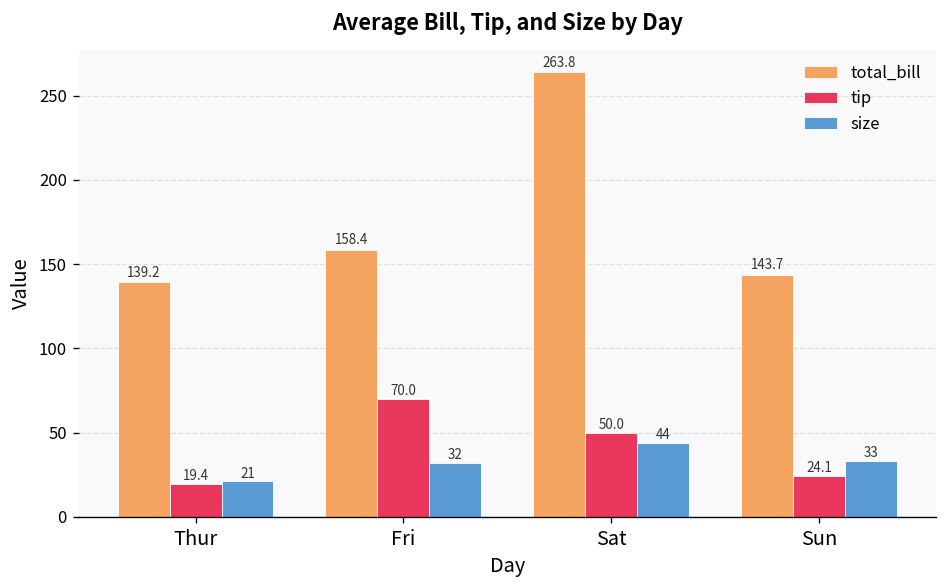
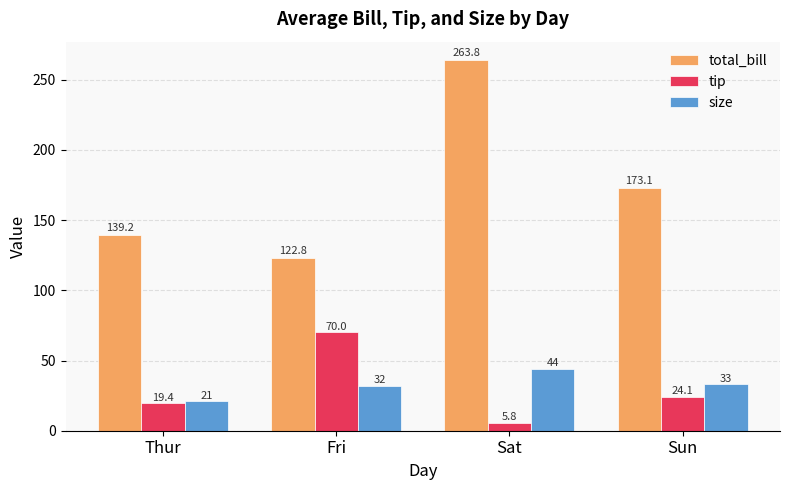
total_bill, Fri: 158.4 -> 122.8
tip, Sat: 50.0 -> 5.8
total_bill, Sun: 143.7 -> 173.1
